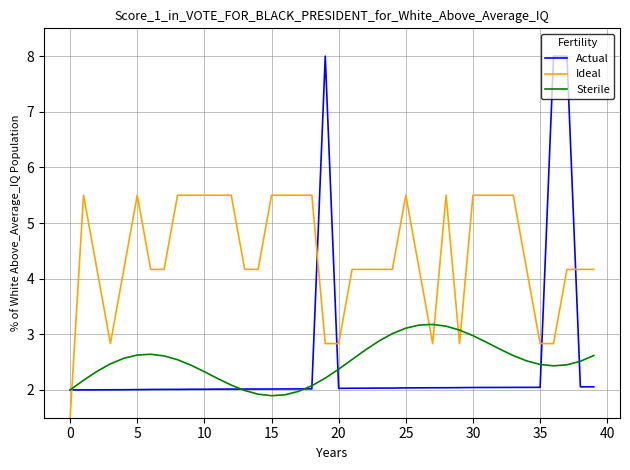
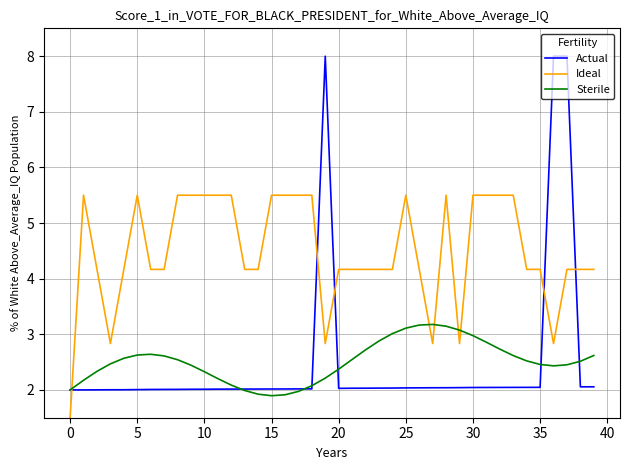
Ideal, 20: 2.8 -> 4.2
Ideal, 35: 2.8 -> 4.2
